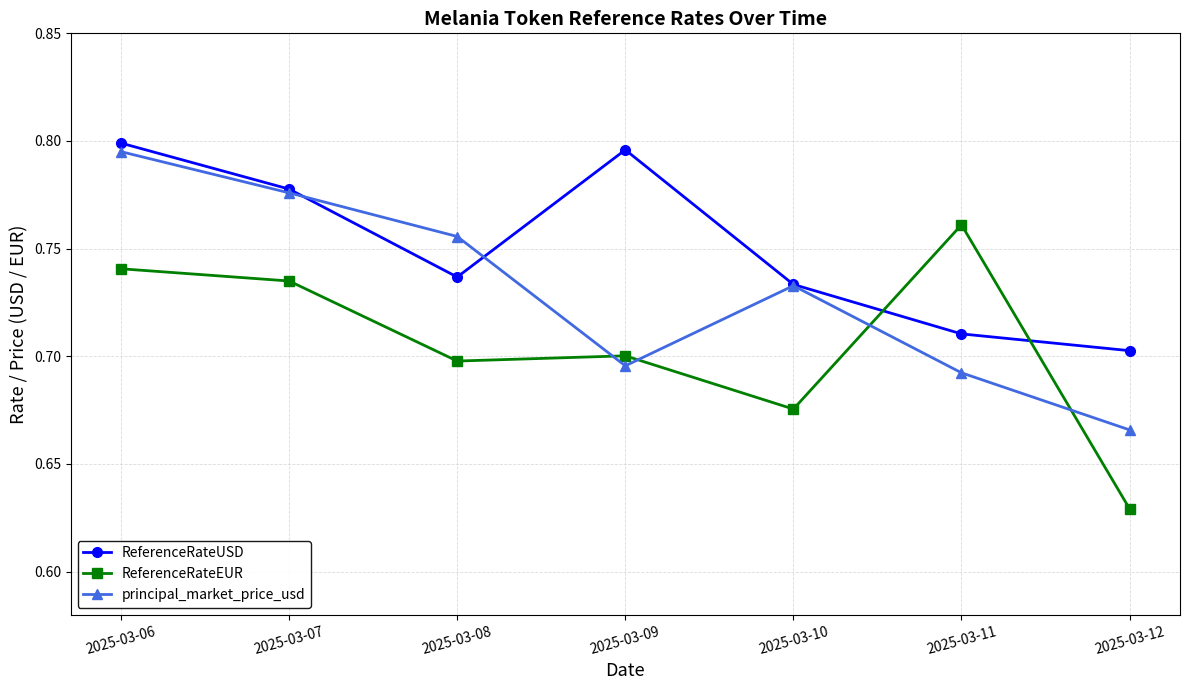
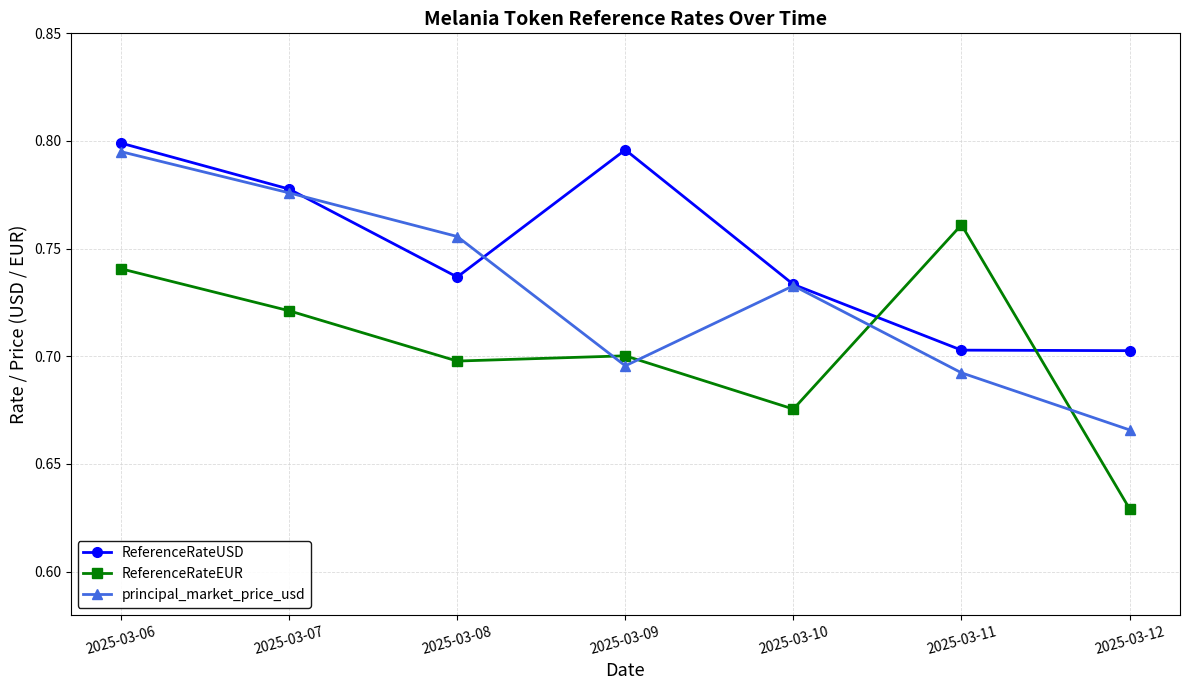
ReferenceRateEUR, 2025-03-07: 0.735 -> 0.721
ReferenceRateUSD, 2025-03-11: 0.710 -> 0.703
